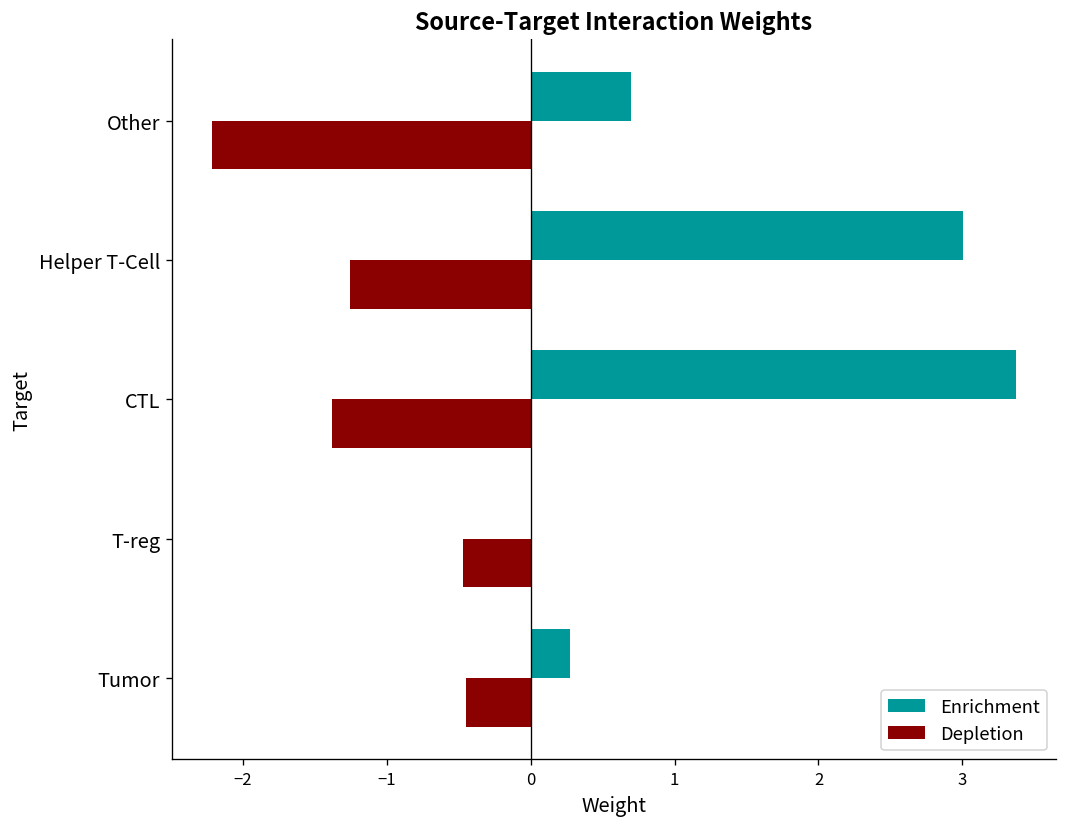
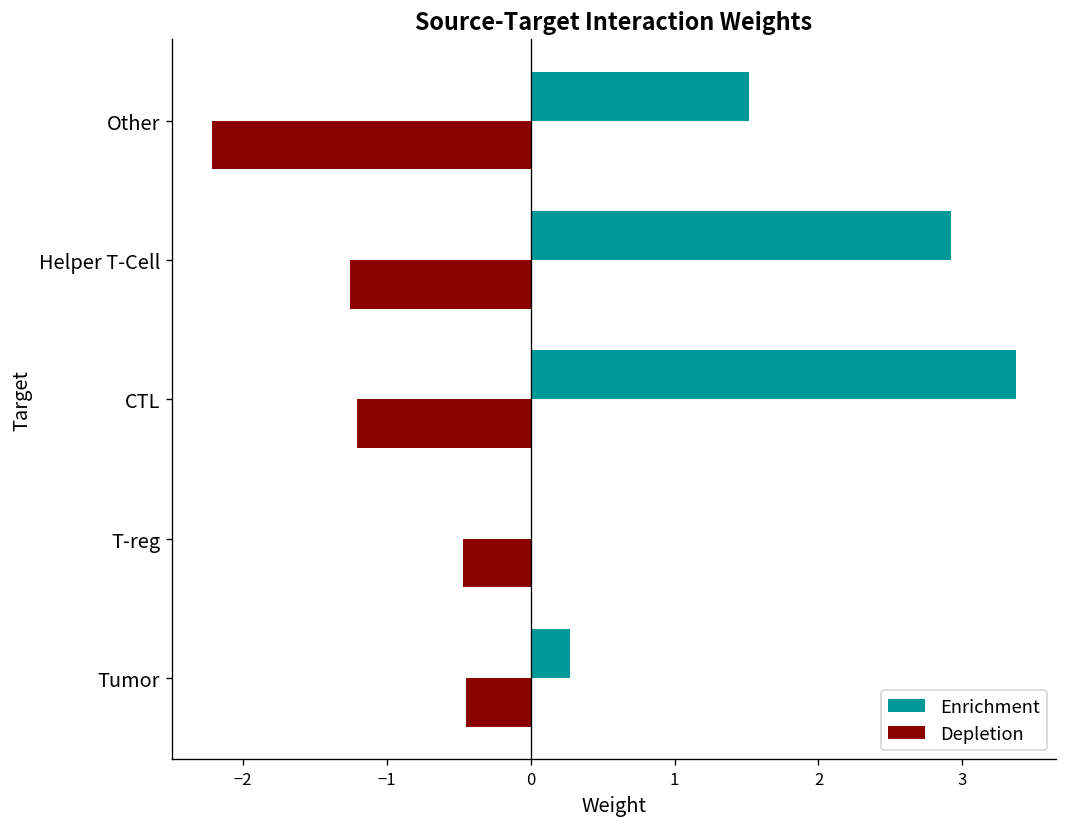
Enrichment, Other: 0.70 -> 1.52
Enrichment, Helper T-Cell: 3.00 -> 2.92
Depletion, CTL: -1.38 -> -1.21
